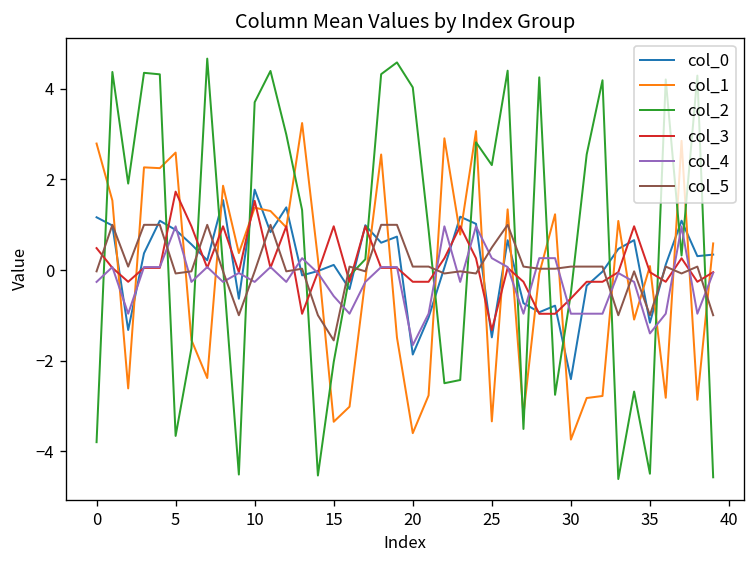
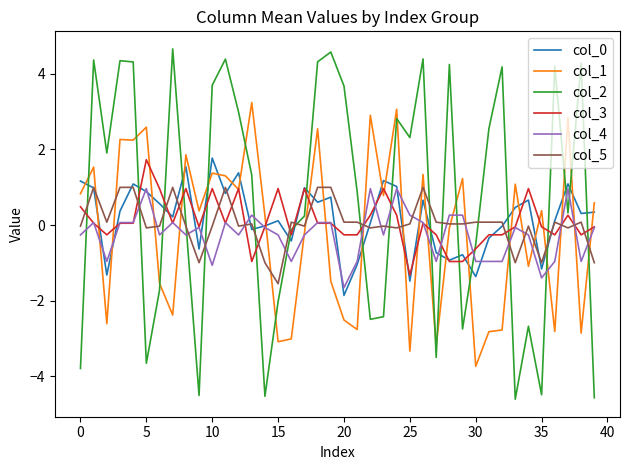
col_1, 0: 2.8 -> 0.8
col_3, 10: 1.5 -> 1.0
col_4, 10: -0.3 -> -1.1
col_1, 15: -3.3 -> -3.1
col_4, 15: -0.6 -> -0.3
col_1, 20: -3.6 -> -2.5
col_2, 20: 4.0 -> 3.7
col_5, 25: 0.5 -> 0.0
col_0, 30: -2.4 -> -1.4
col_1, 35: 0.1 -> 0.4
